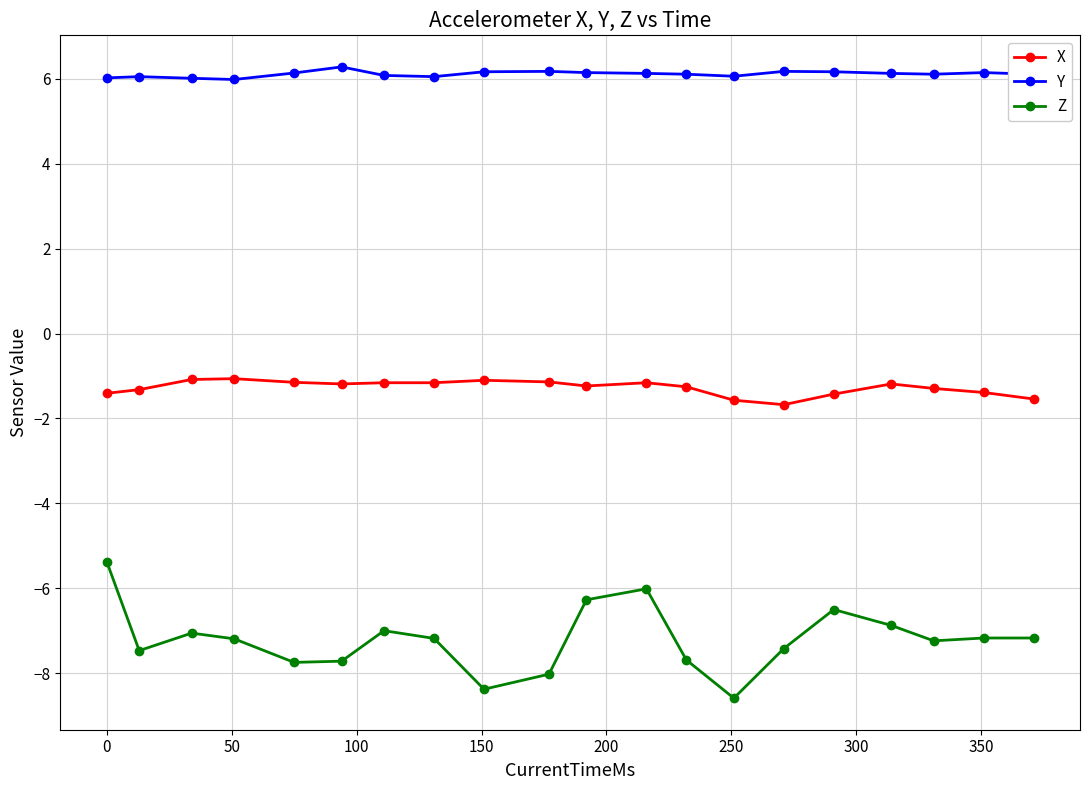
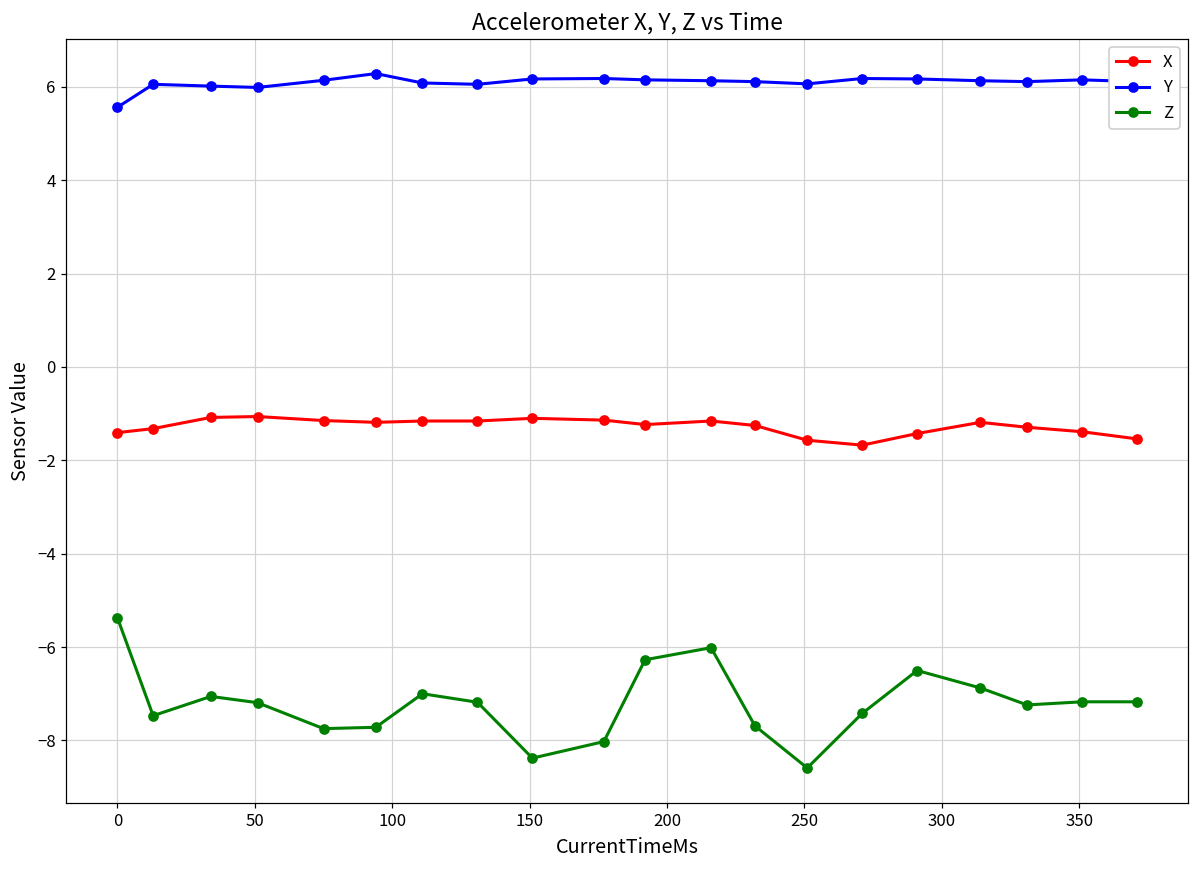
Y, 0: 6.0 -> 5.6
